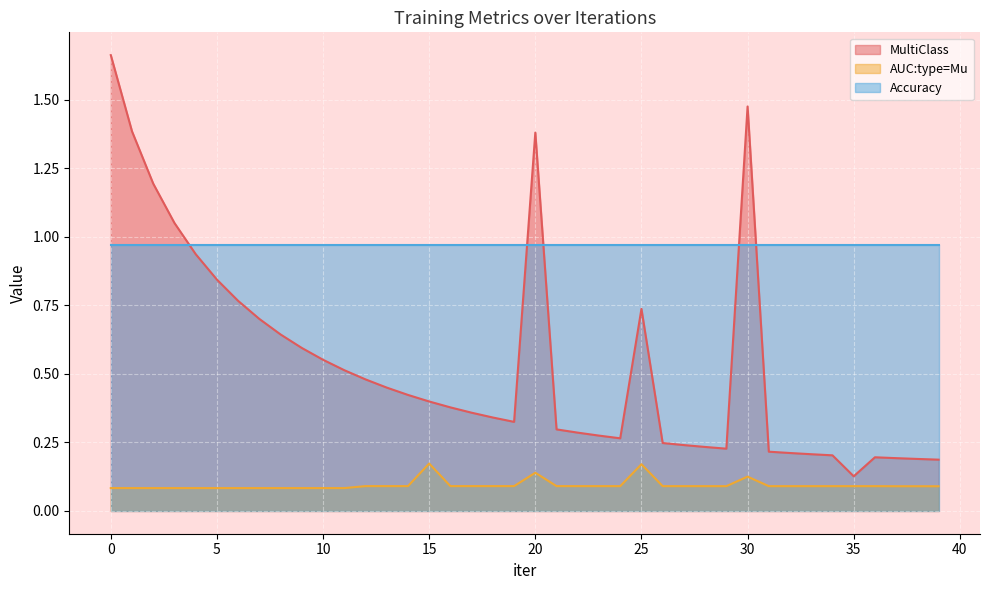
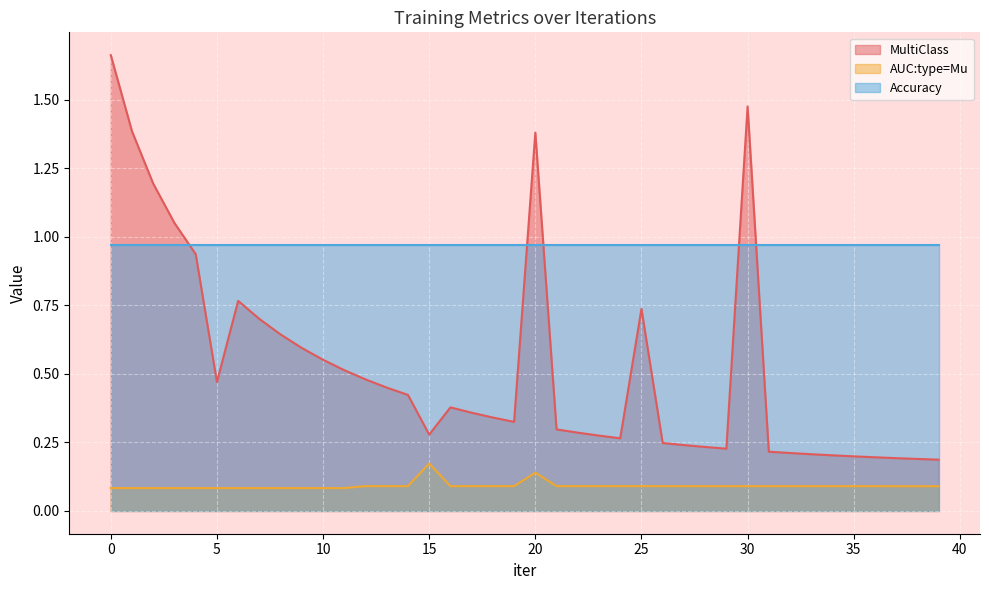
MultiClass, 5: 0.84 -> 0.47
MultiClass, 15: 0.40 -> 0.28
AUC:type=Mu, 25: 0.17 -> 0.09
AUC:type=Mu, 30: 0.13 -> 0.09
MultiClass, 35: 0.13 -> 0.20
